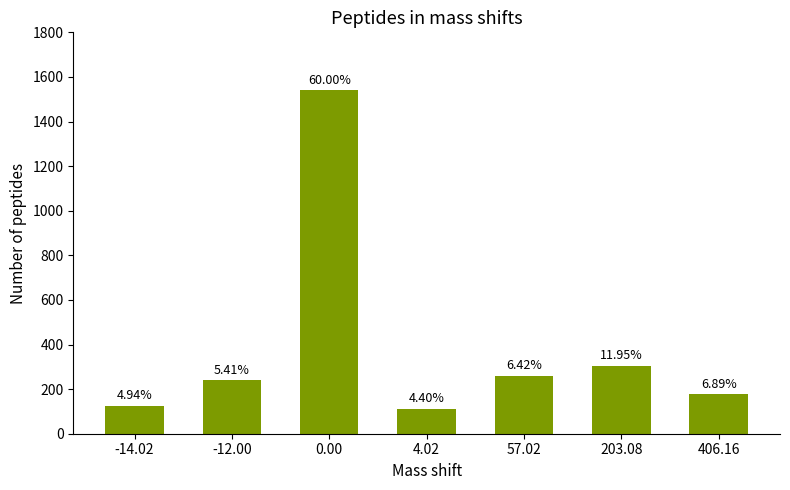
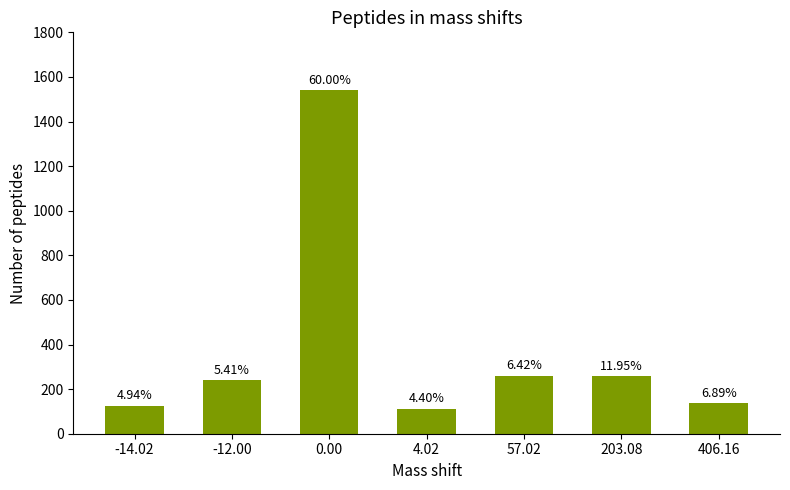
203.08: 310 -> 260
406.16: 180 -> 140
